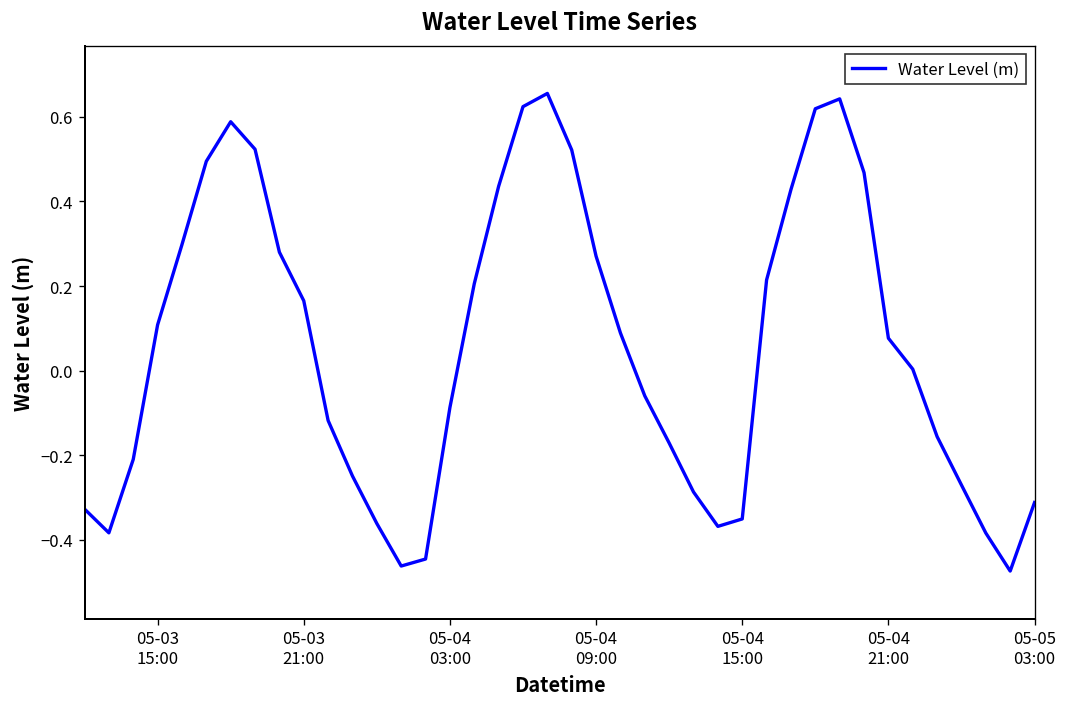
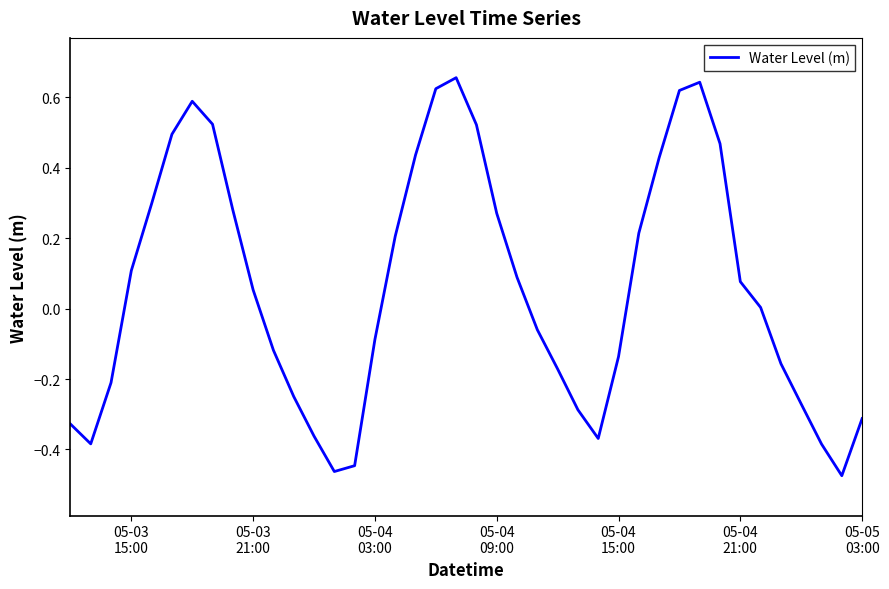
05-03 21:00: 0.17 -> 0.05
05-04 15:00: -0.35 -> -0.14
